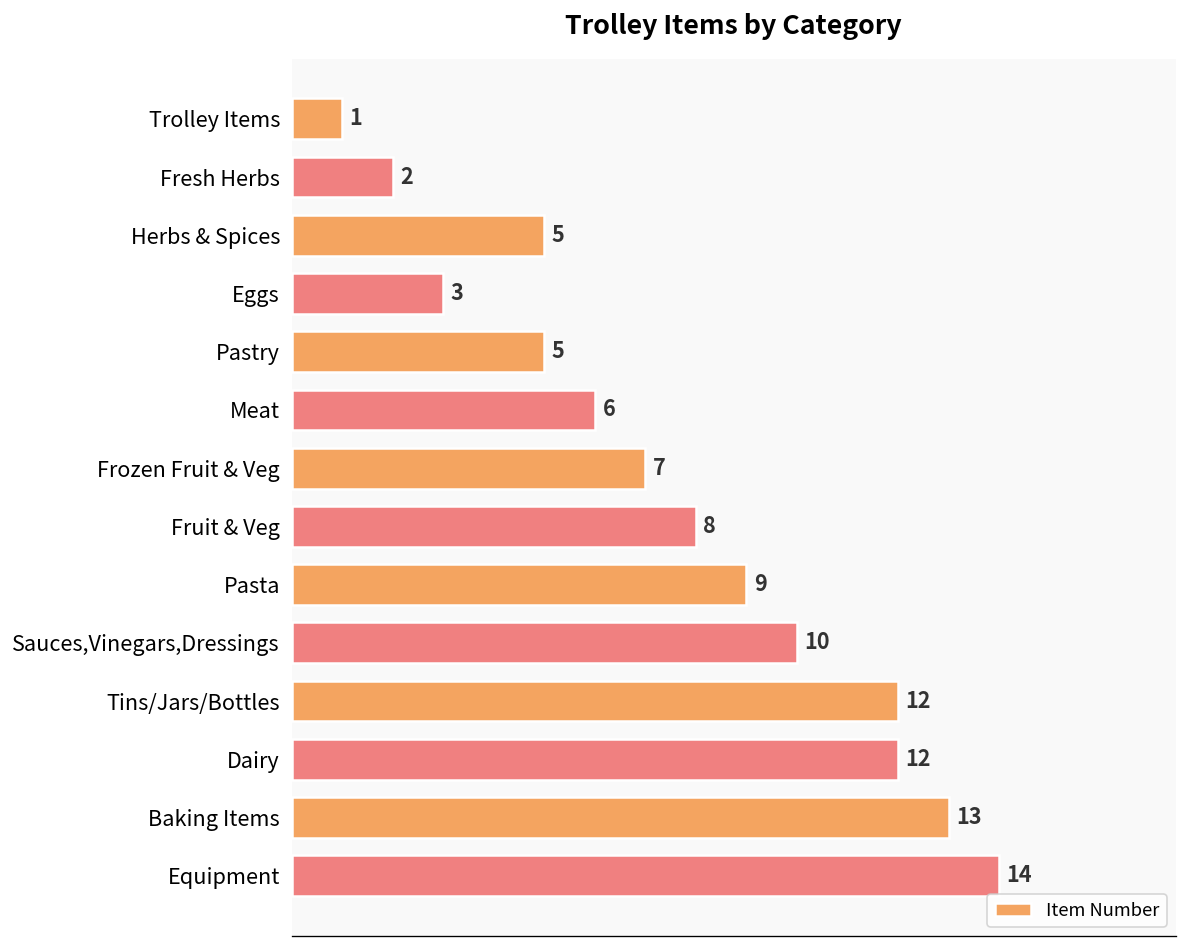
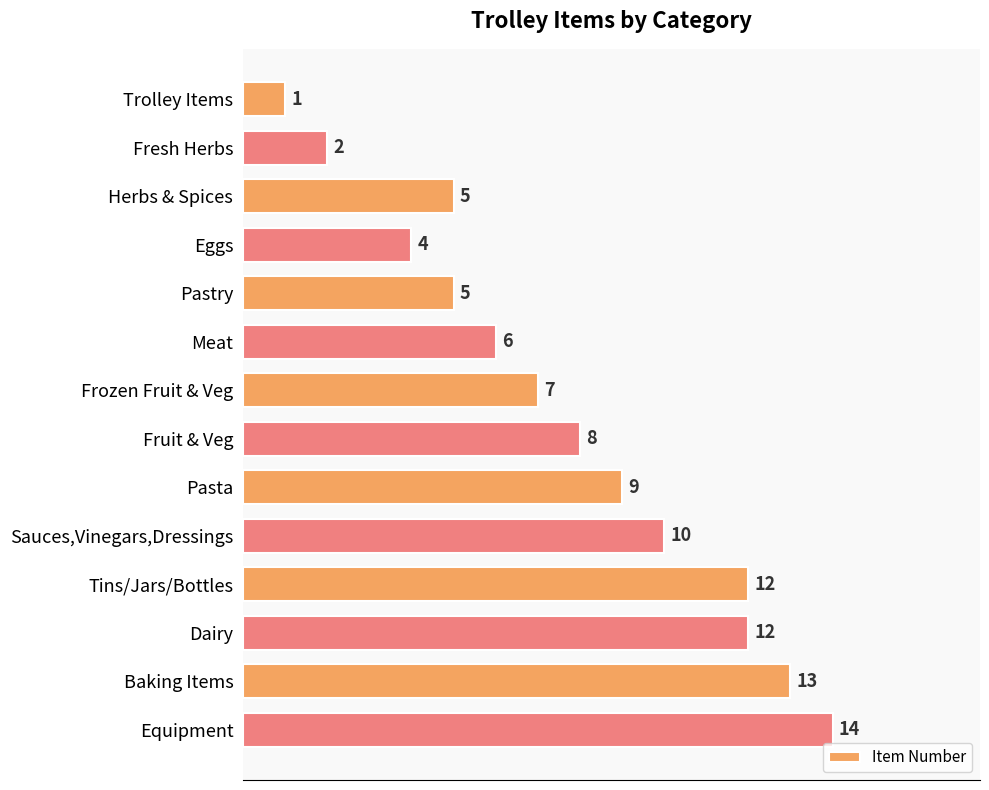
Eggs: 3 -> 4
